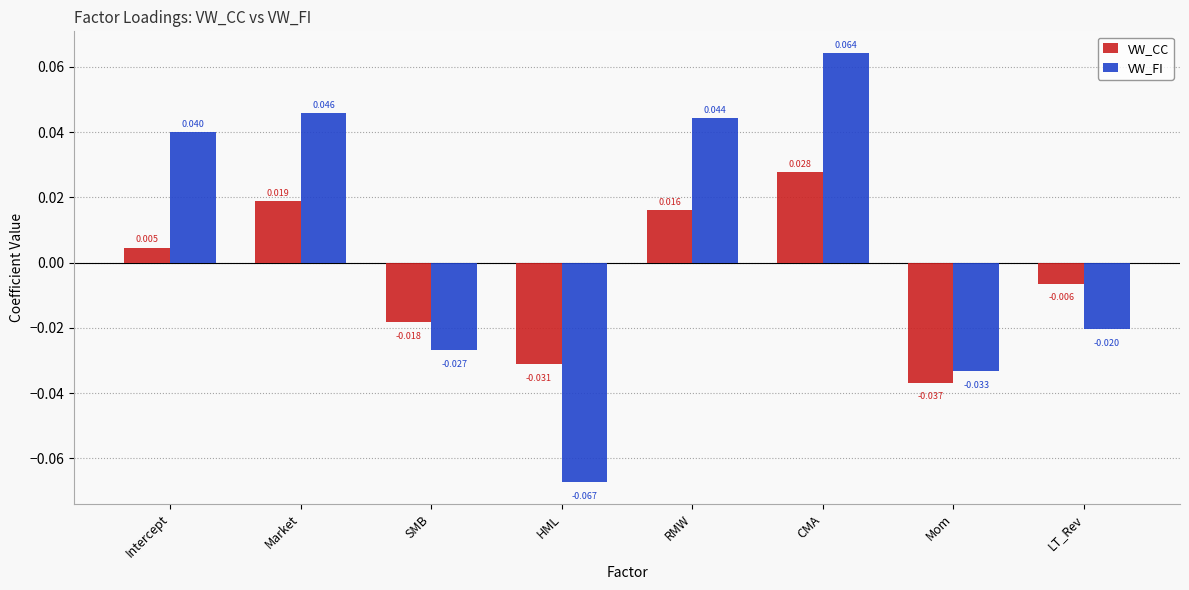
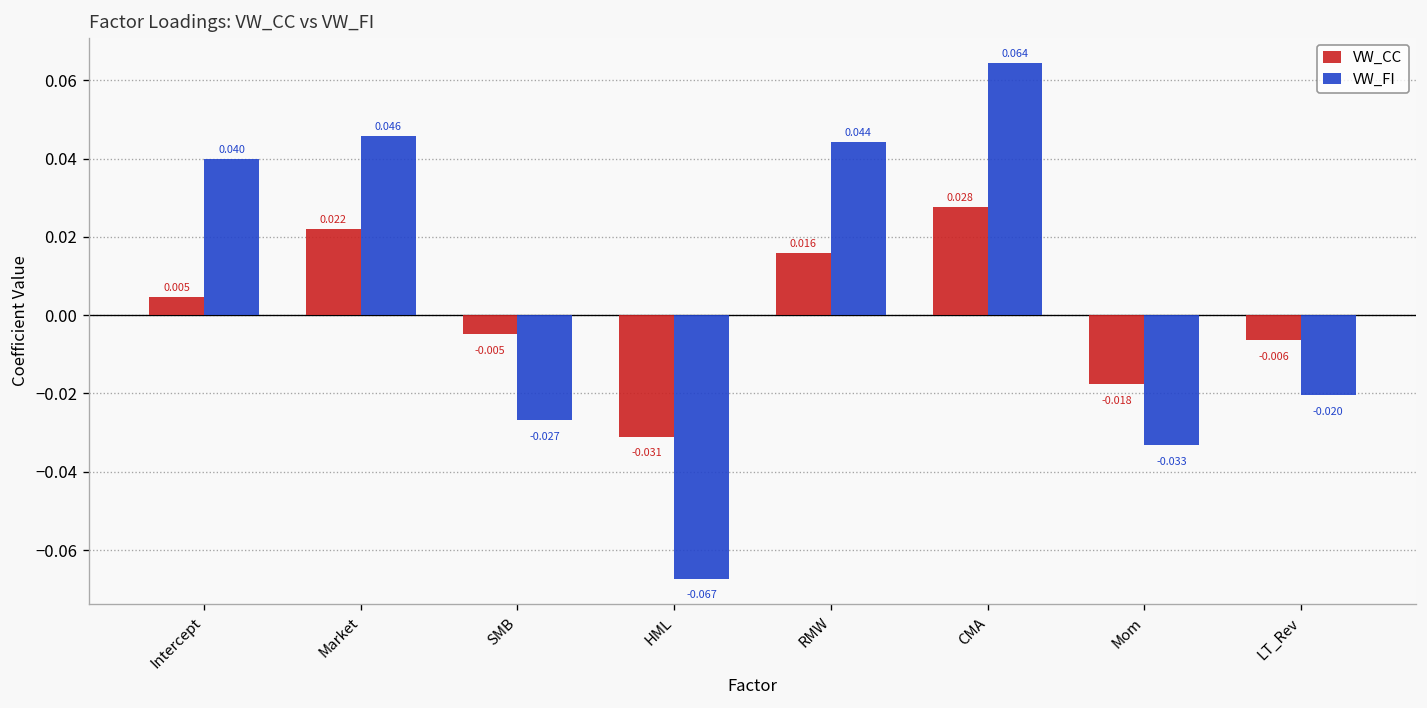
VW_CC, Market: 0.019 -> 0.022
VW_CC, SMB: -0.018 -> -0.005
VW_CC, Mom: -0.037 -> -0.018
